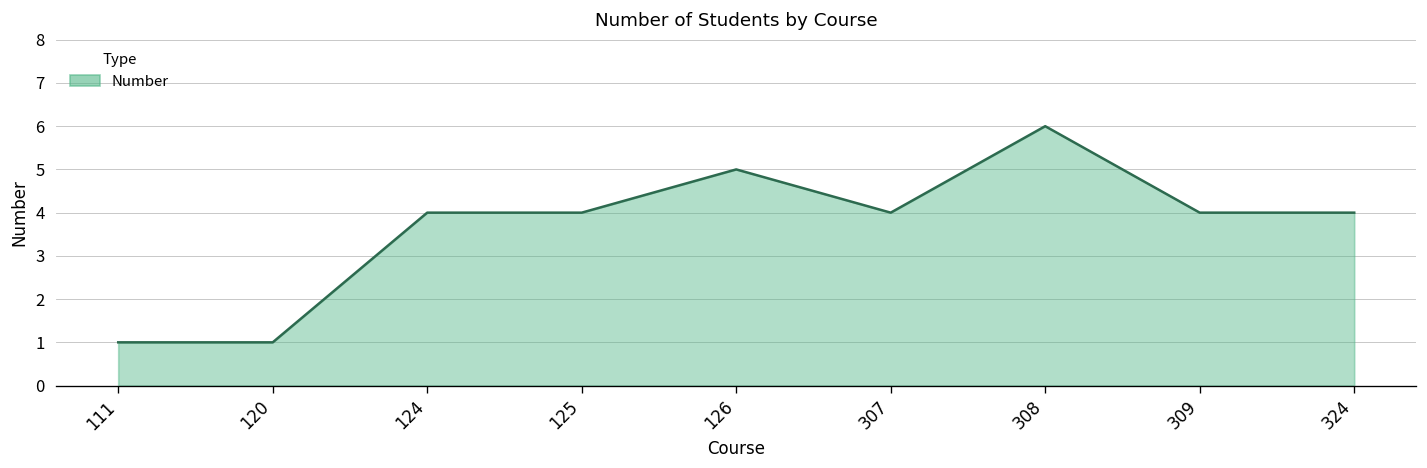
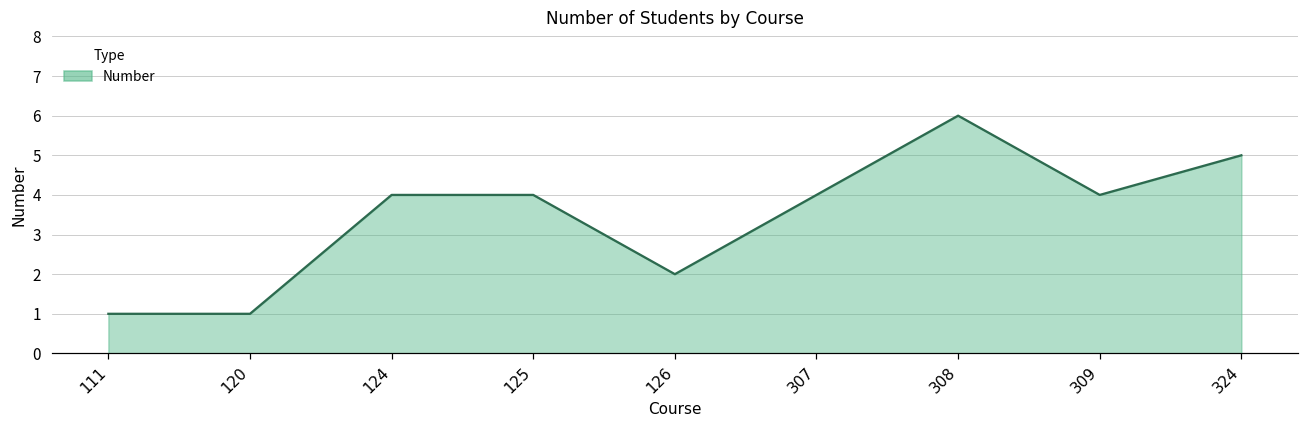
126: 5 -> 2
324: 4 -> 5
